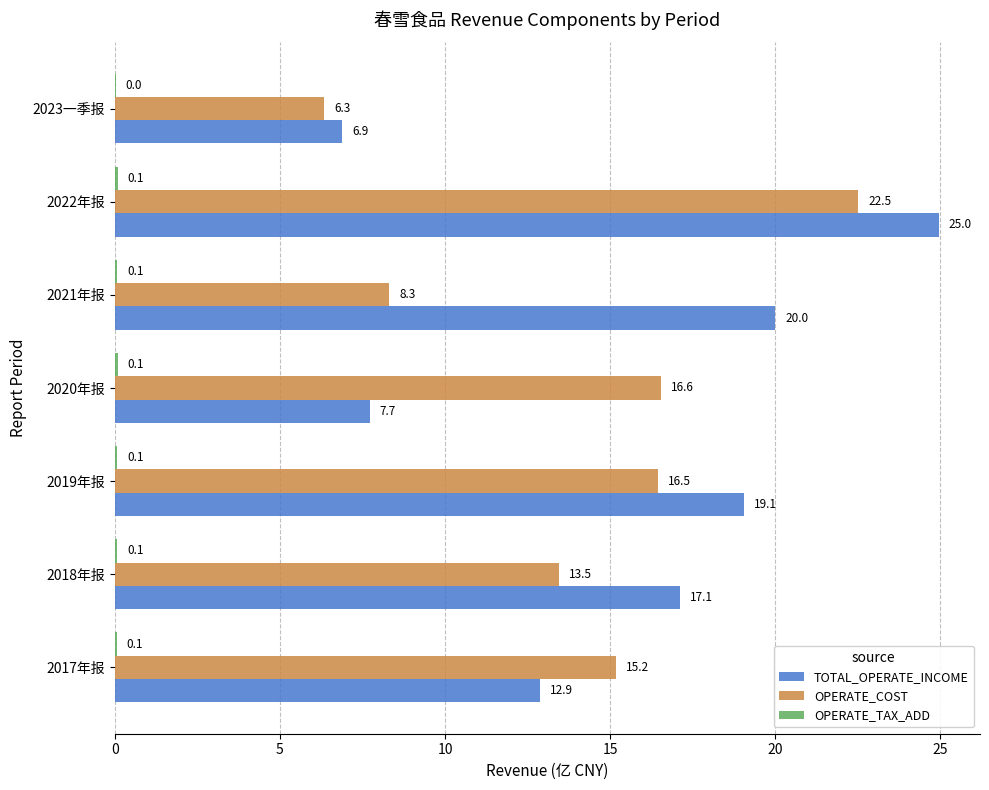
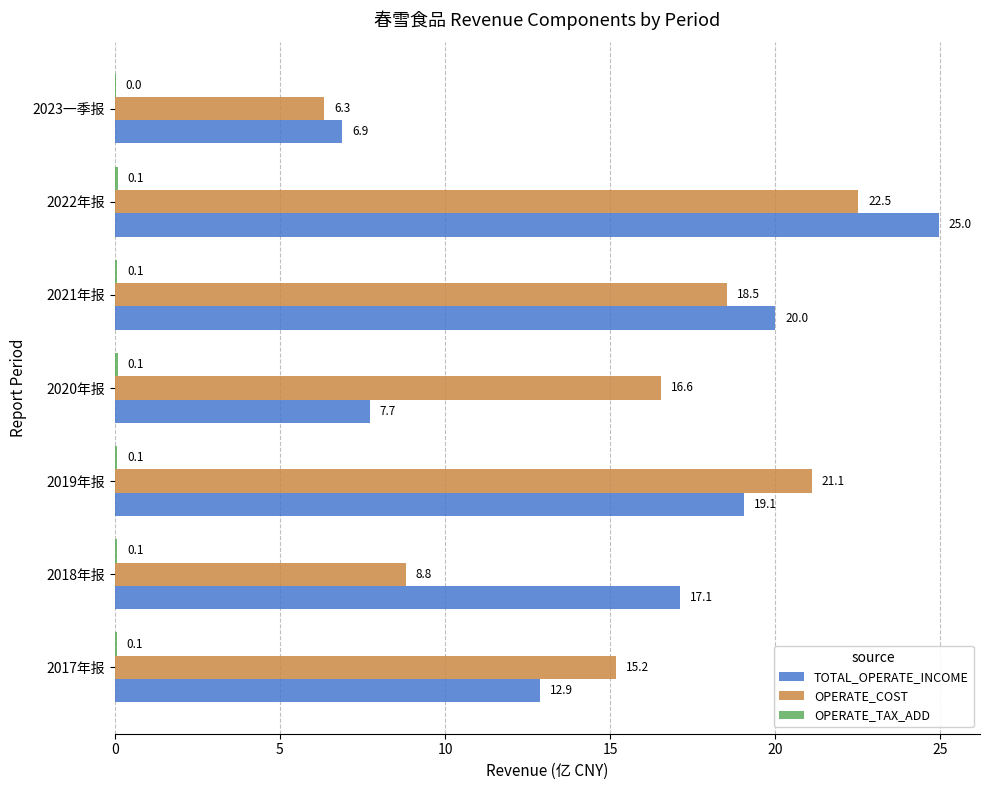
OPERATE_COST, 2021年报: 8.3 -> 18.5
OPERATE_COST, 2019年报: 16.5 -> 21.1
OPERATE_COST, 2018年报: 13.5 -> 8.8
